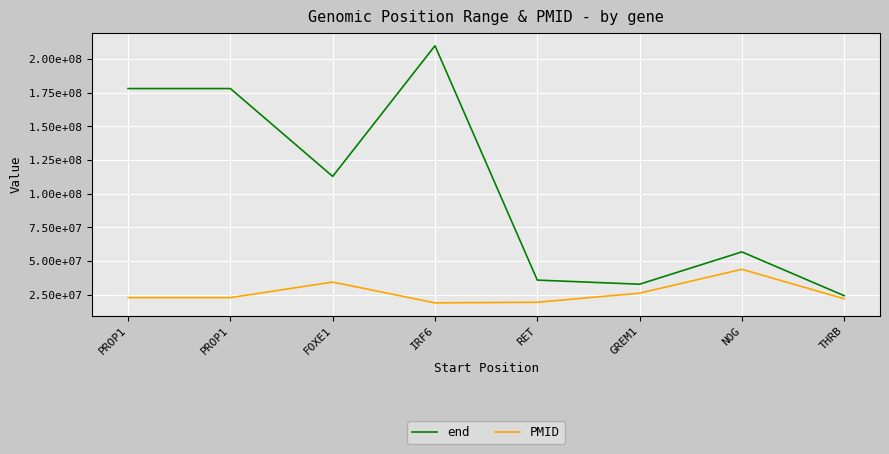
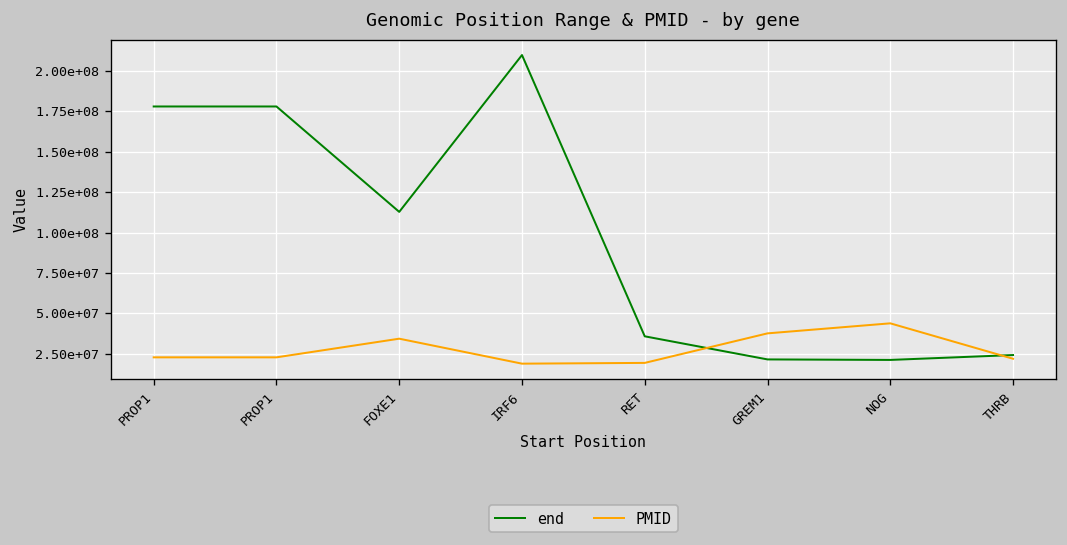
end, GREM1: 33000000 -> 21000000
PMID, GREM1: 26000000 -> 38000000
end, NOG: 57000000 -> 21000000
